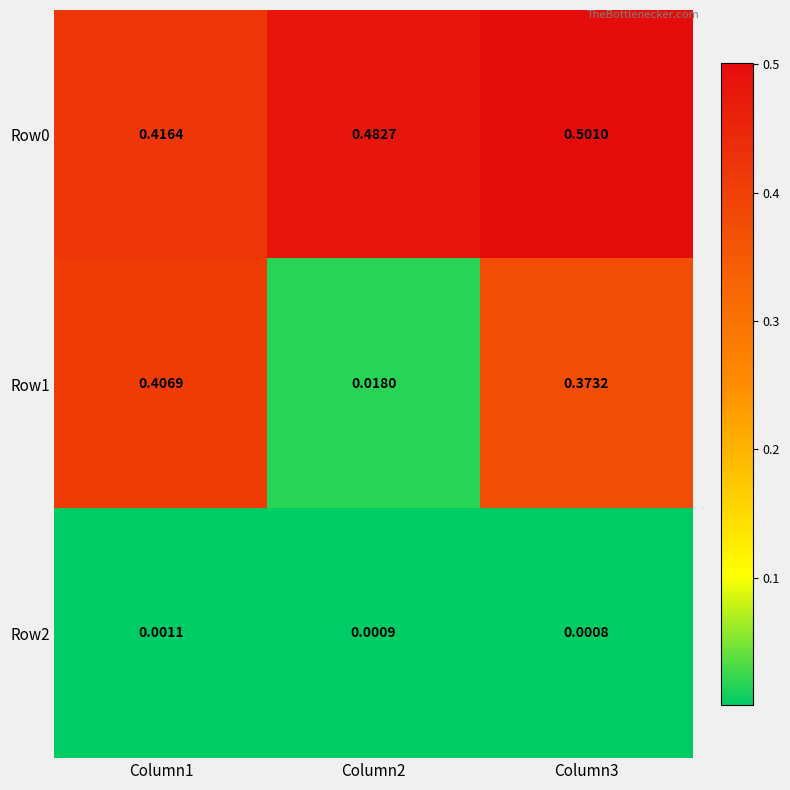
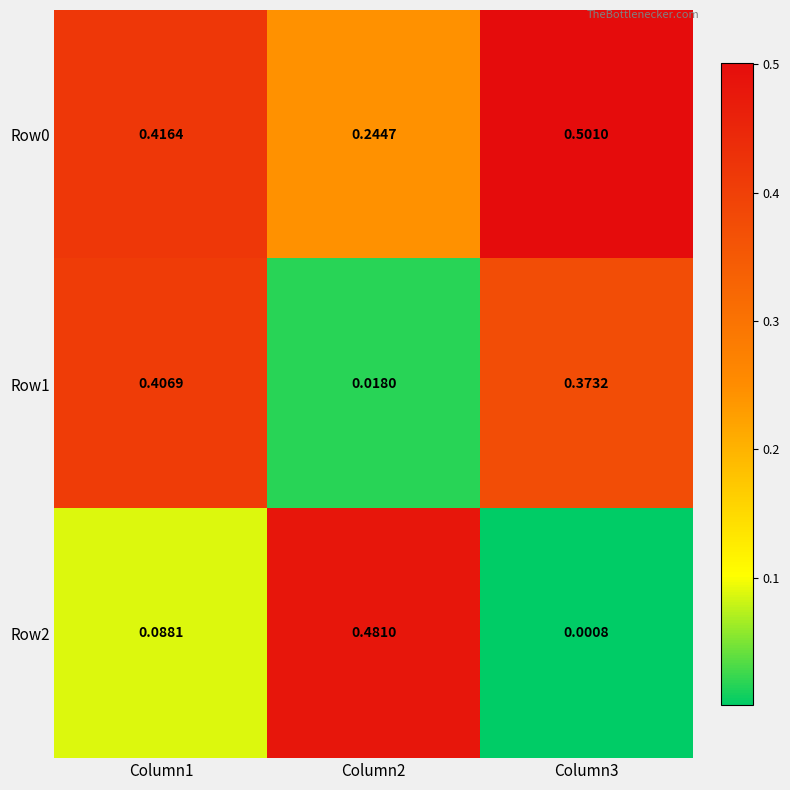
Row0, Column2: 0.4827 -> 0.2447
Row2, Column1: 0.0011 -> 0.0881
Row2, Column2: 0.0009 -> 0.4810
